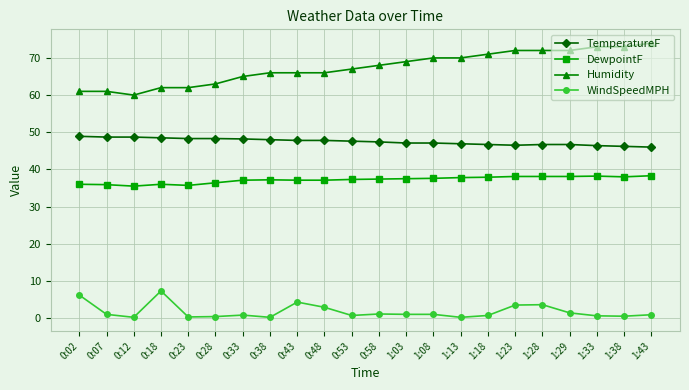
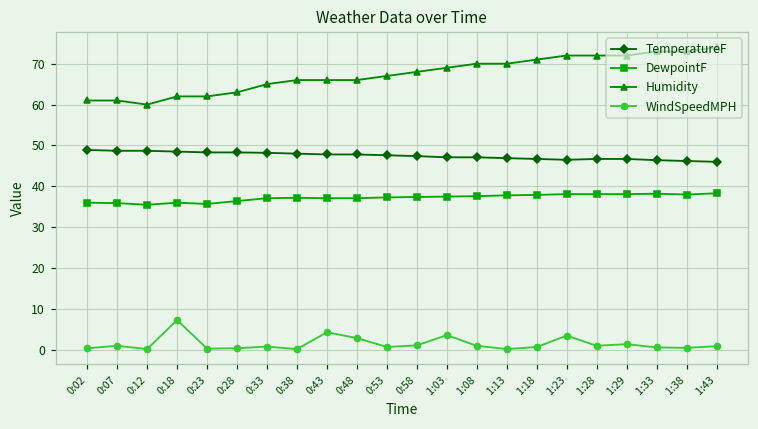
WindSpeedMPH, 0:02: 6 -> 0
WindSpeedMPH, 1:03: 1 -> 4
WindSpeedMPH, 1:28: 4 -> 1
